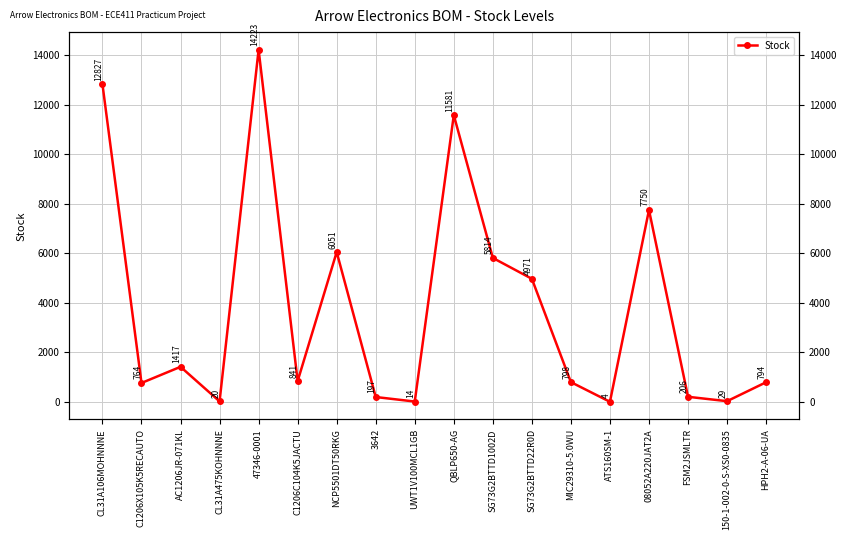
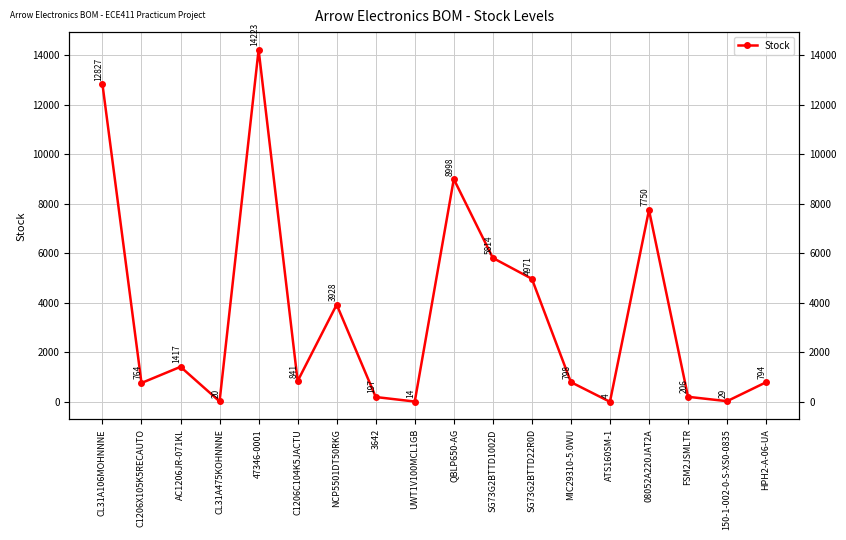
NCP5501DT50RKG: 6051 -> 3928
QBLP650-AG: 11581 -> 8998
